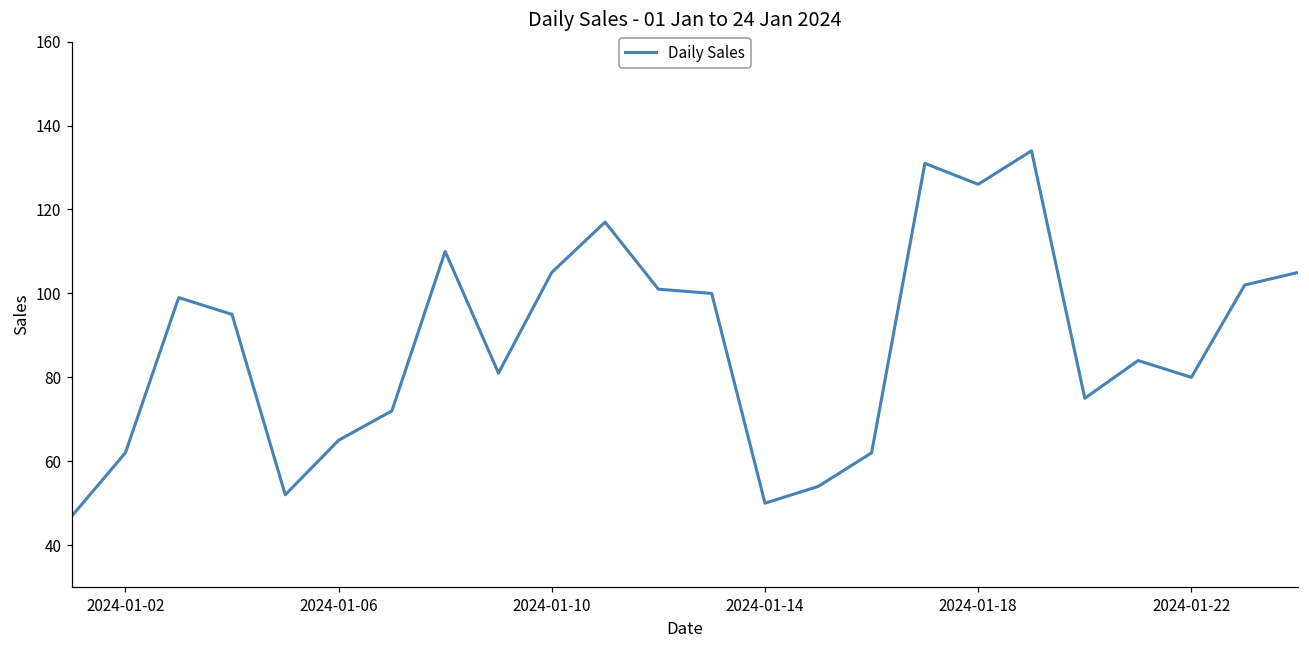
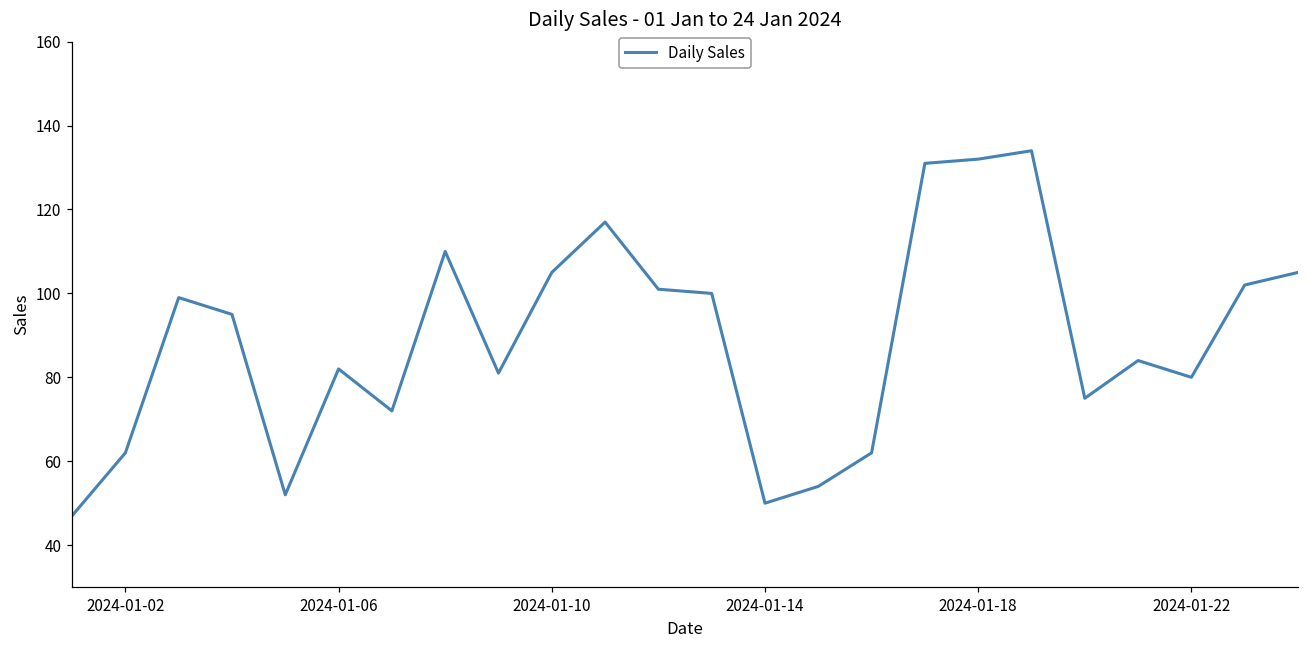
2024-01-06: 65 -> 82
2024-01-18: 126 -> 132
